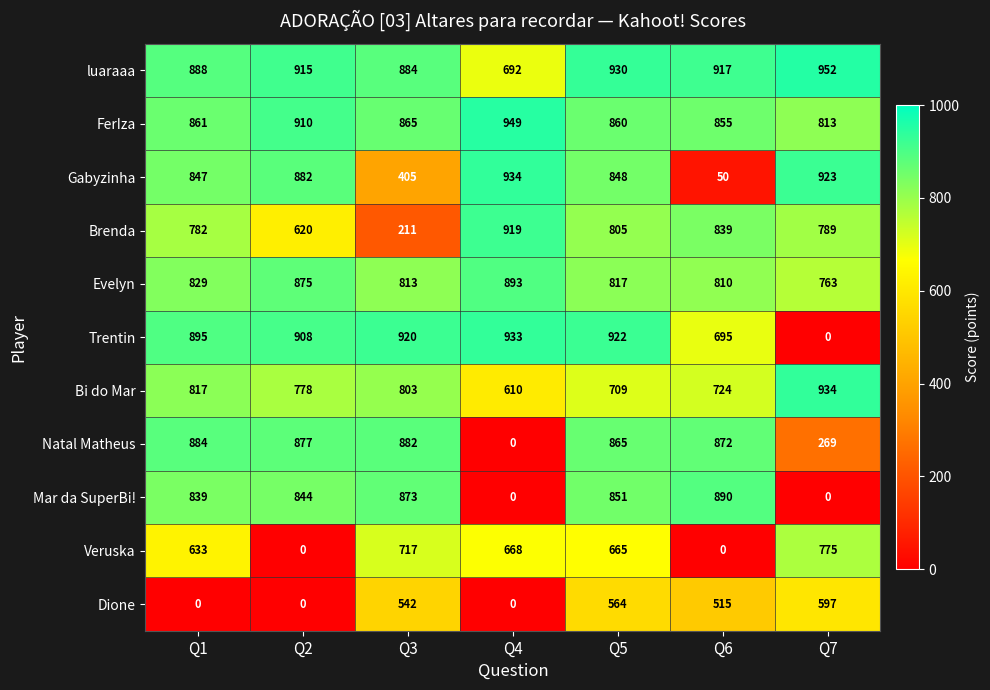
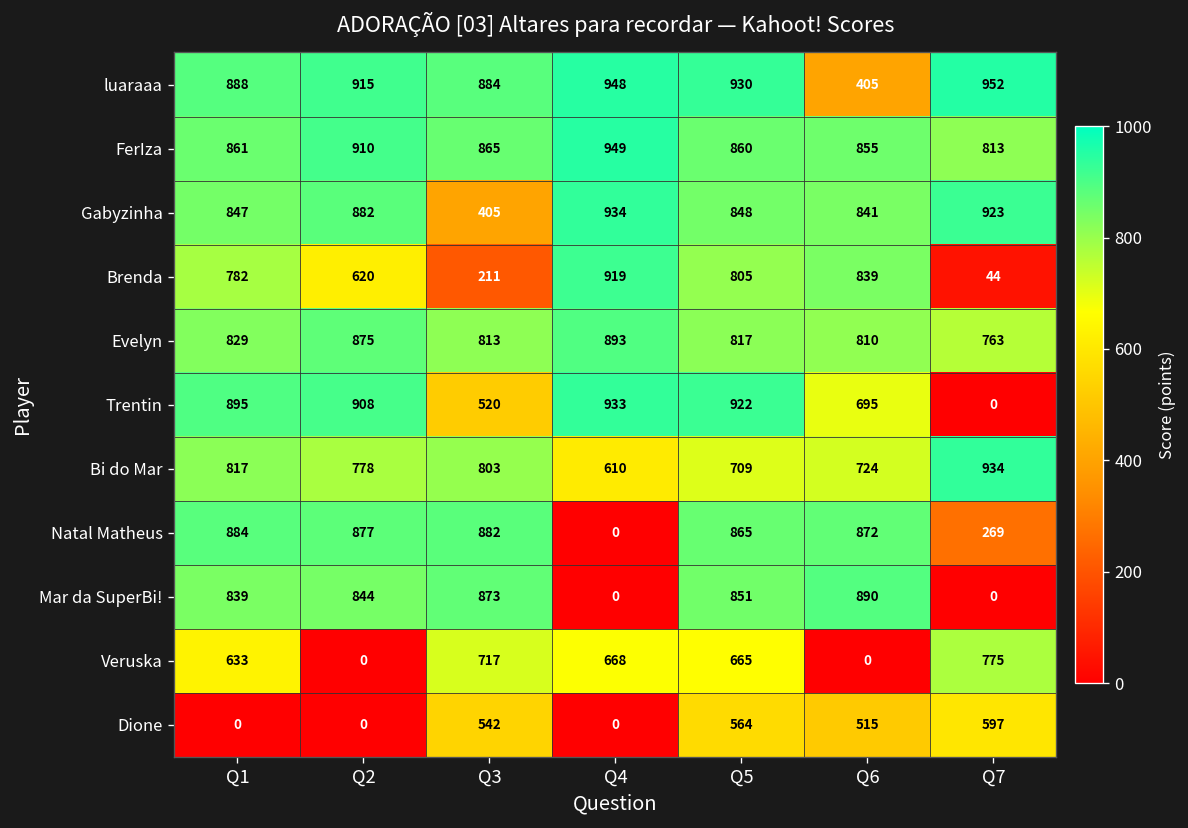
luaraaa, Q4: 692 -> 948
luaraaa, Q6: 917 -> 405
Gabyzinha, Q6: 50 -> 841
Brenda, Q7: 789 -> 44
Trentin, Q3: 920 -> 520
